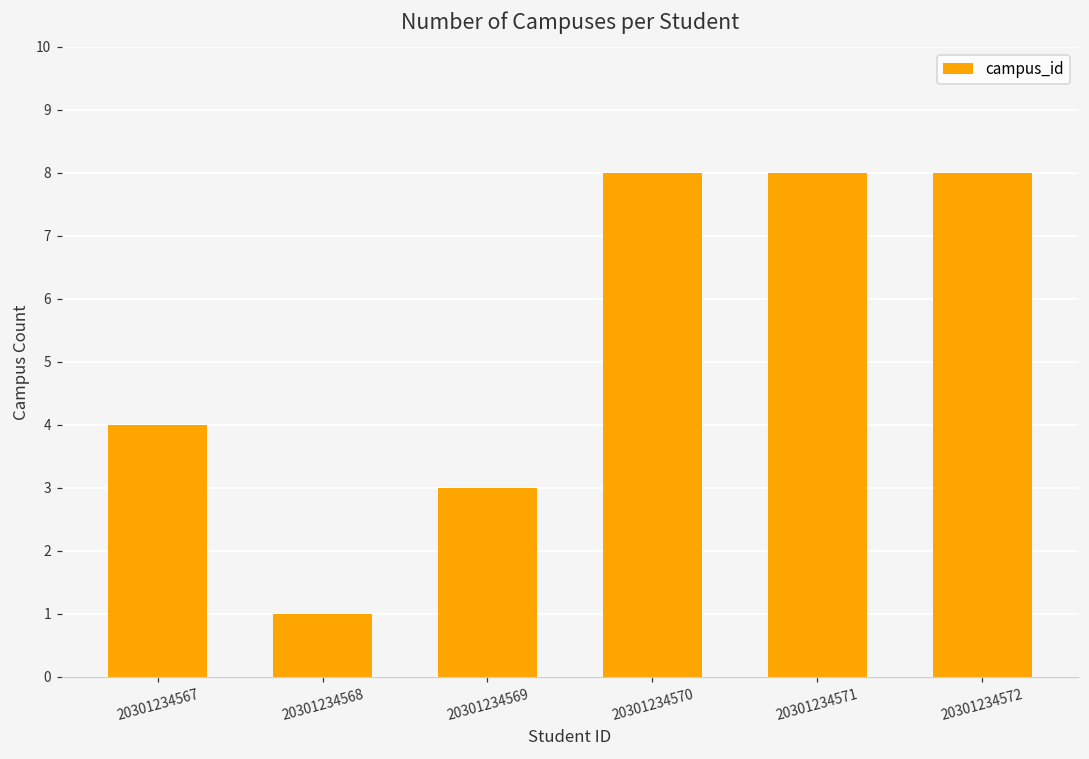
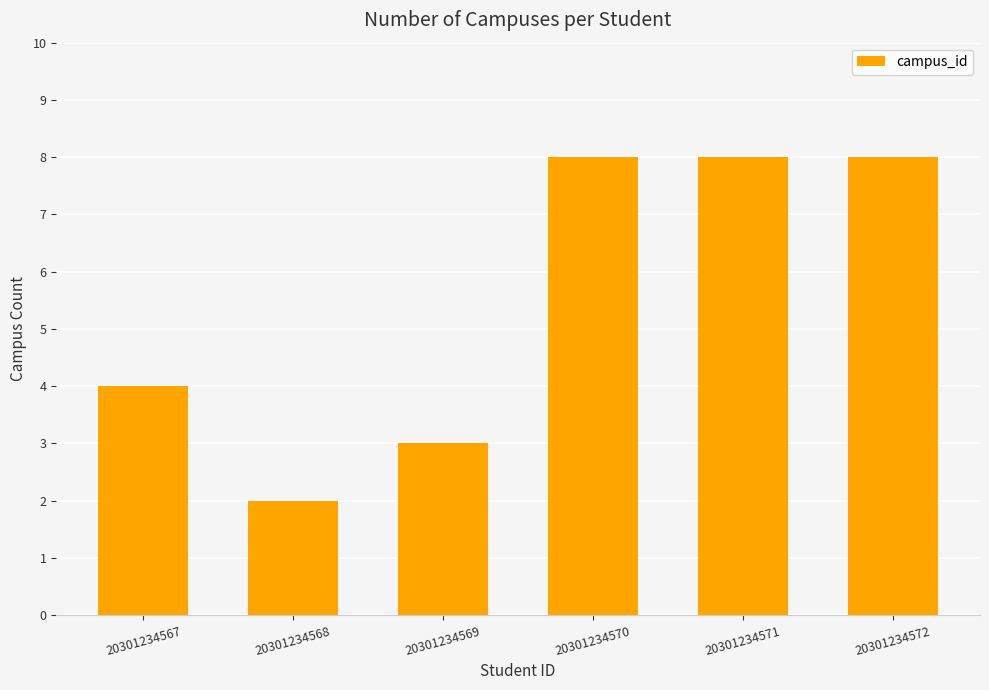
20301234568: 1 -> 2
